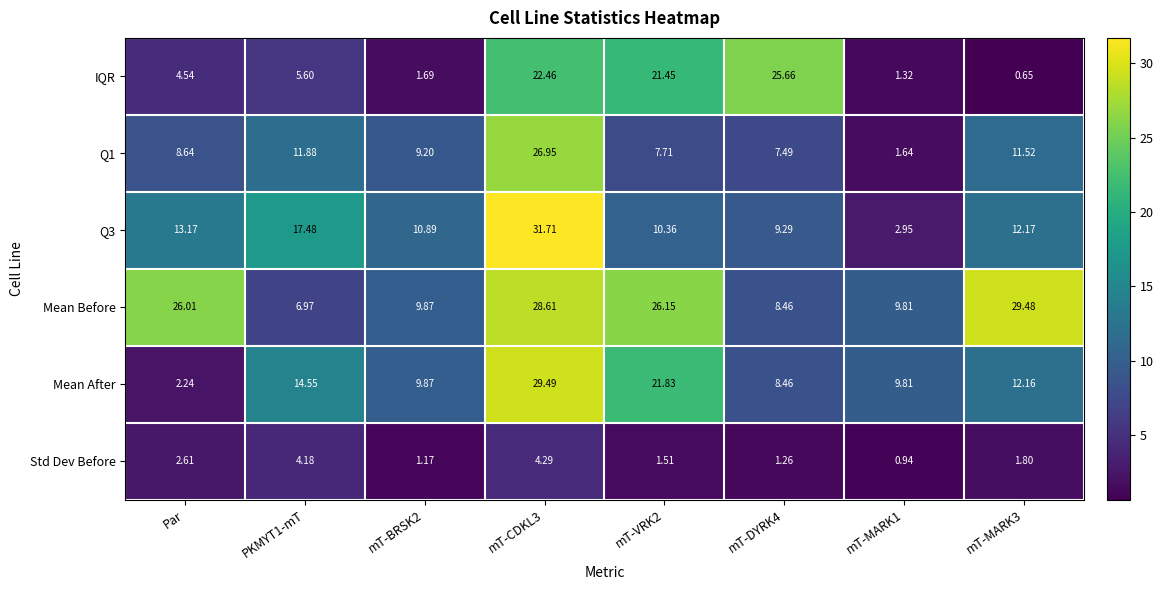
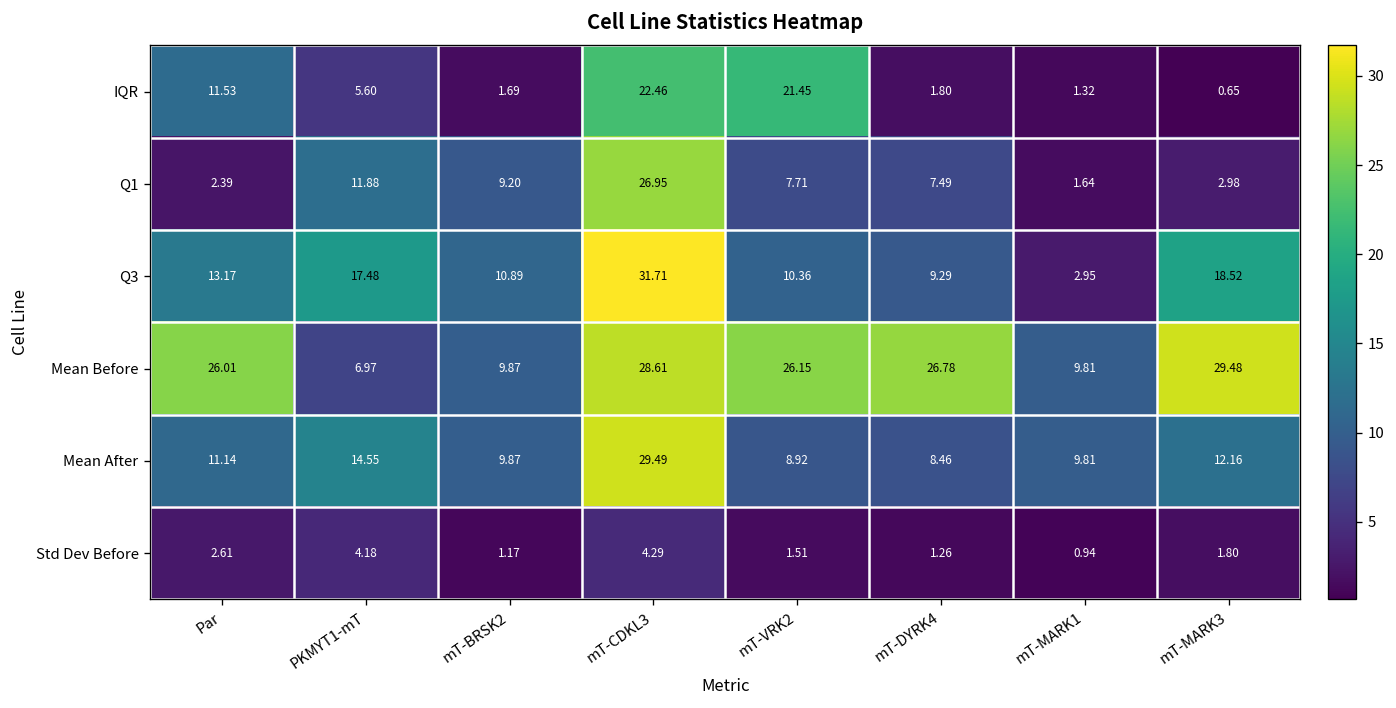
IQR, Par: 4.54 -> 11.53
IQR, mT-DYRK4: 25.66 -> 1.80
Q1, Par: 8.64 -> 2.39
Q1, mT-MARK3: 11.52 -> 2.98
Q3, mT-MARK3: 12.17 -> 18.52
Mean Before, mT-DYRK4: 8.46 -> 26.78
Mean After, Par: 2.24 -> 11.14
Mean After, mT-VRK2: 21.83 -> 8.92
